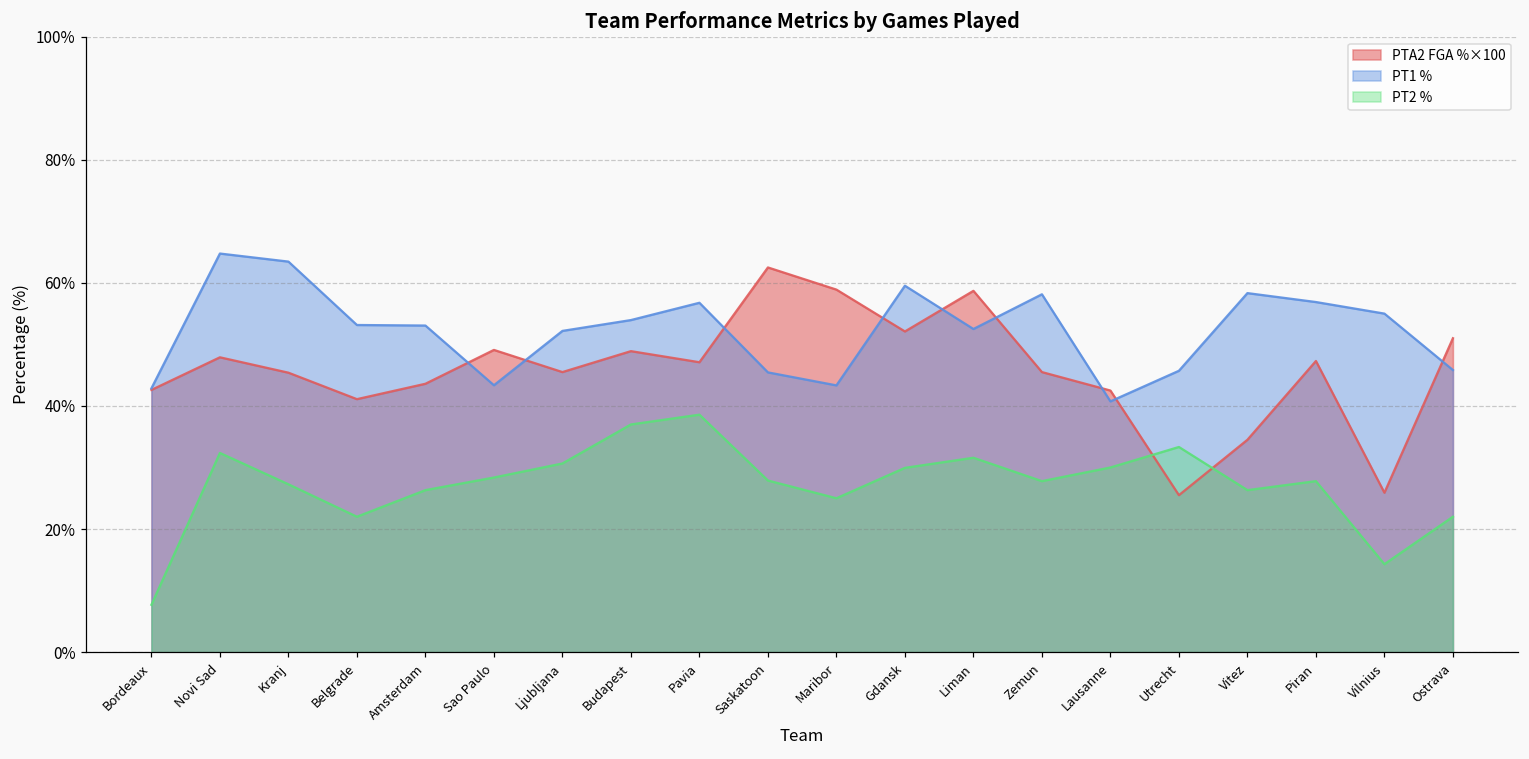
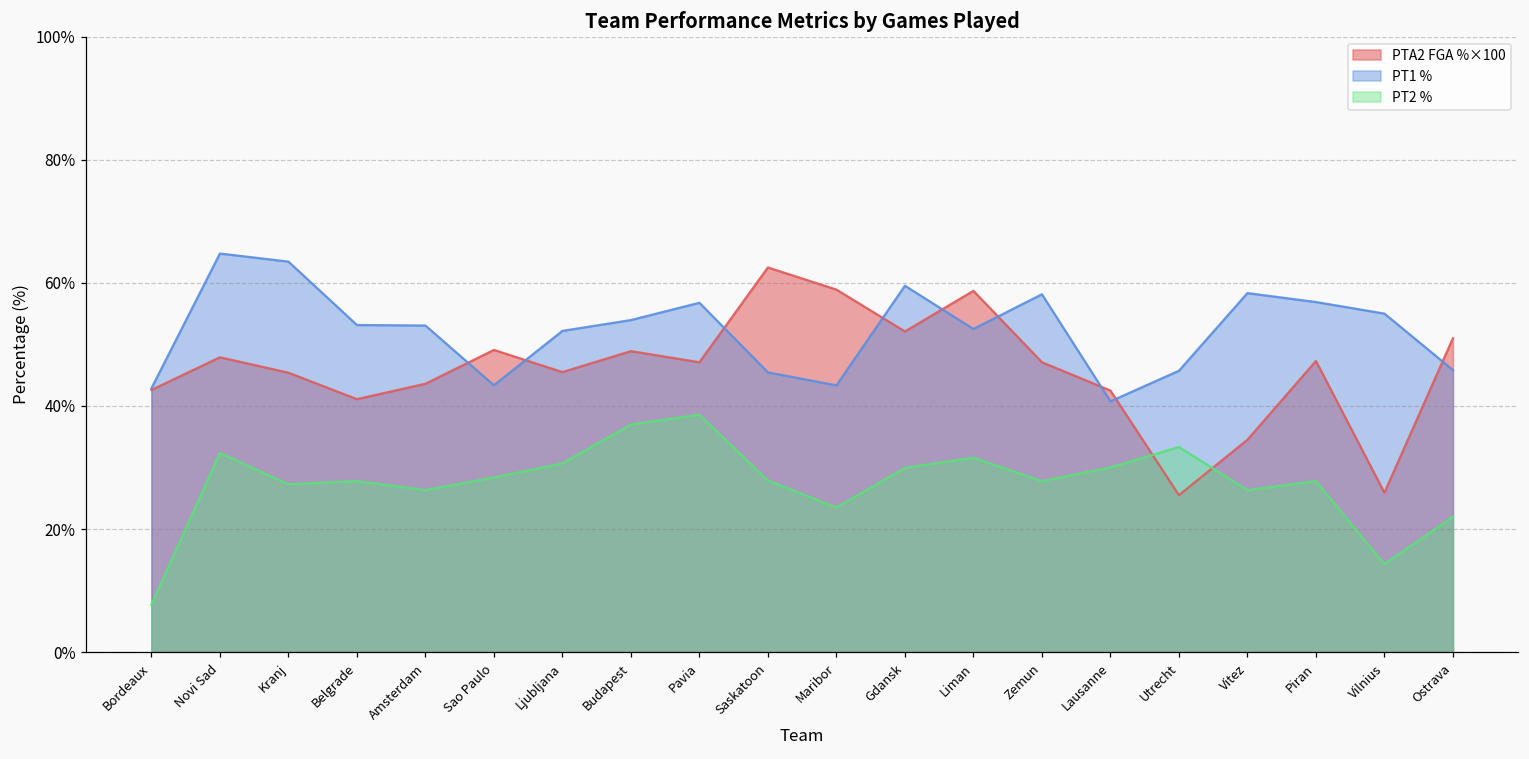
PT2 %, Belgrade: 22% -> 28%
PT2 %, Maribor: 25% -> 24%
PTA2 FGA %×100, Zemun: 46% -> 47%
